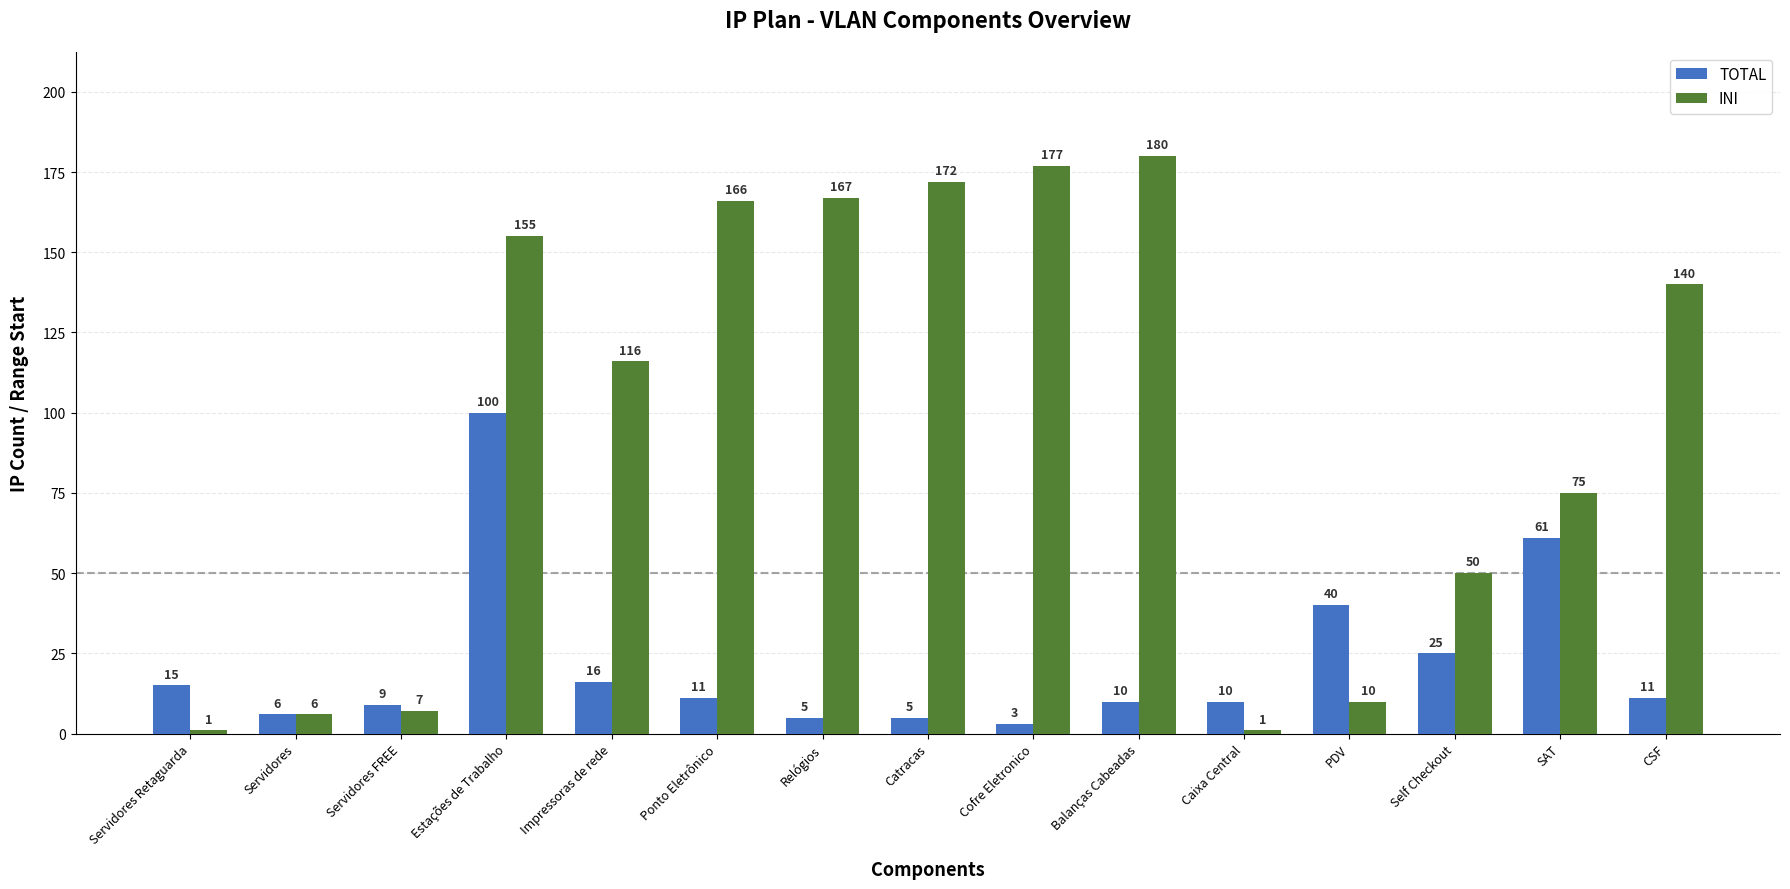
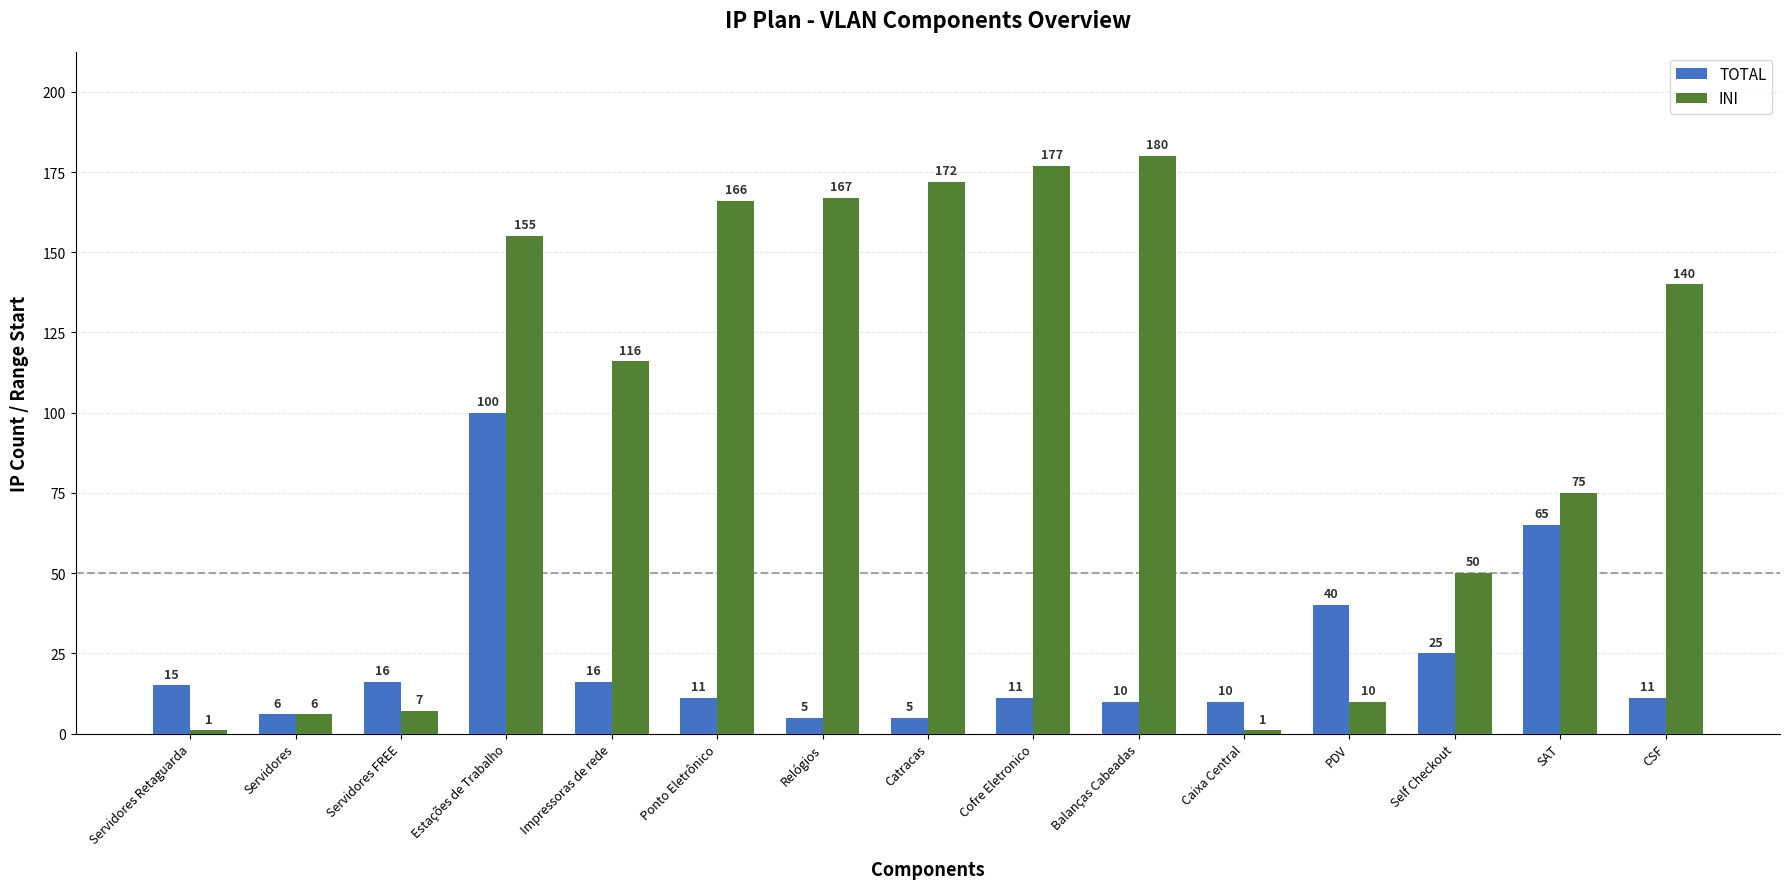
TOTAL, Servidores FREE: 9 -> 16
TOTAL, Cofre Eletronico: 3 -> 11
TOTAL, SAT: 61 -> 65
